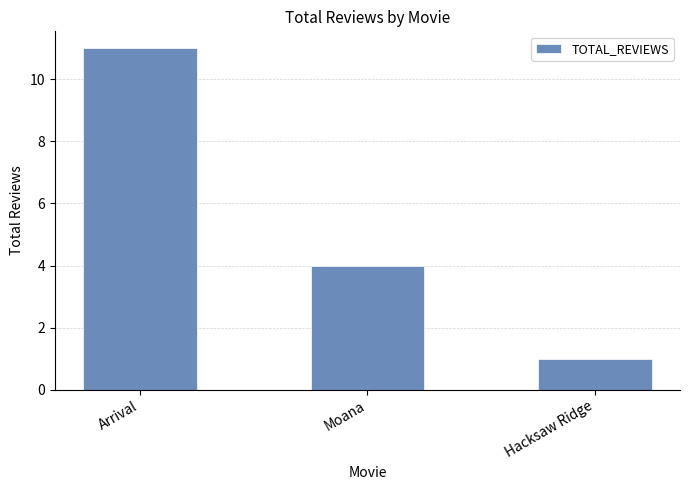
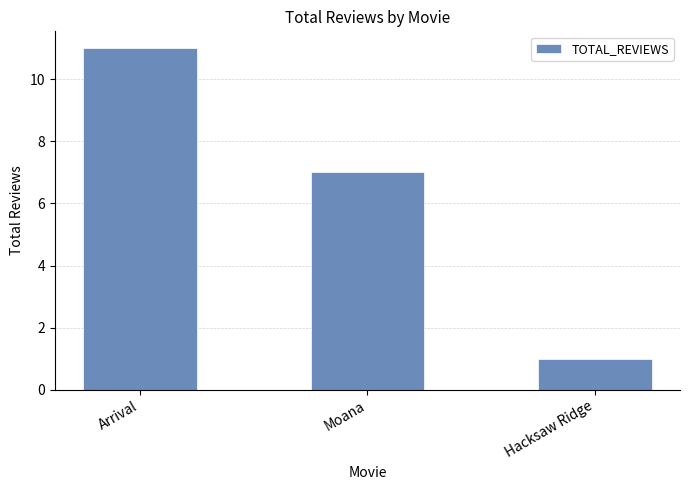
Moana: 4 -> 7
